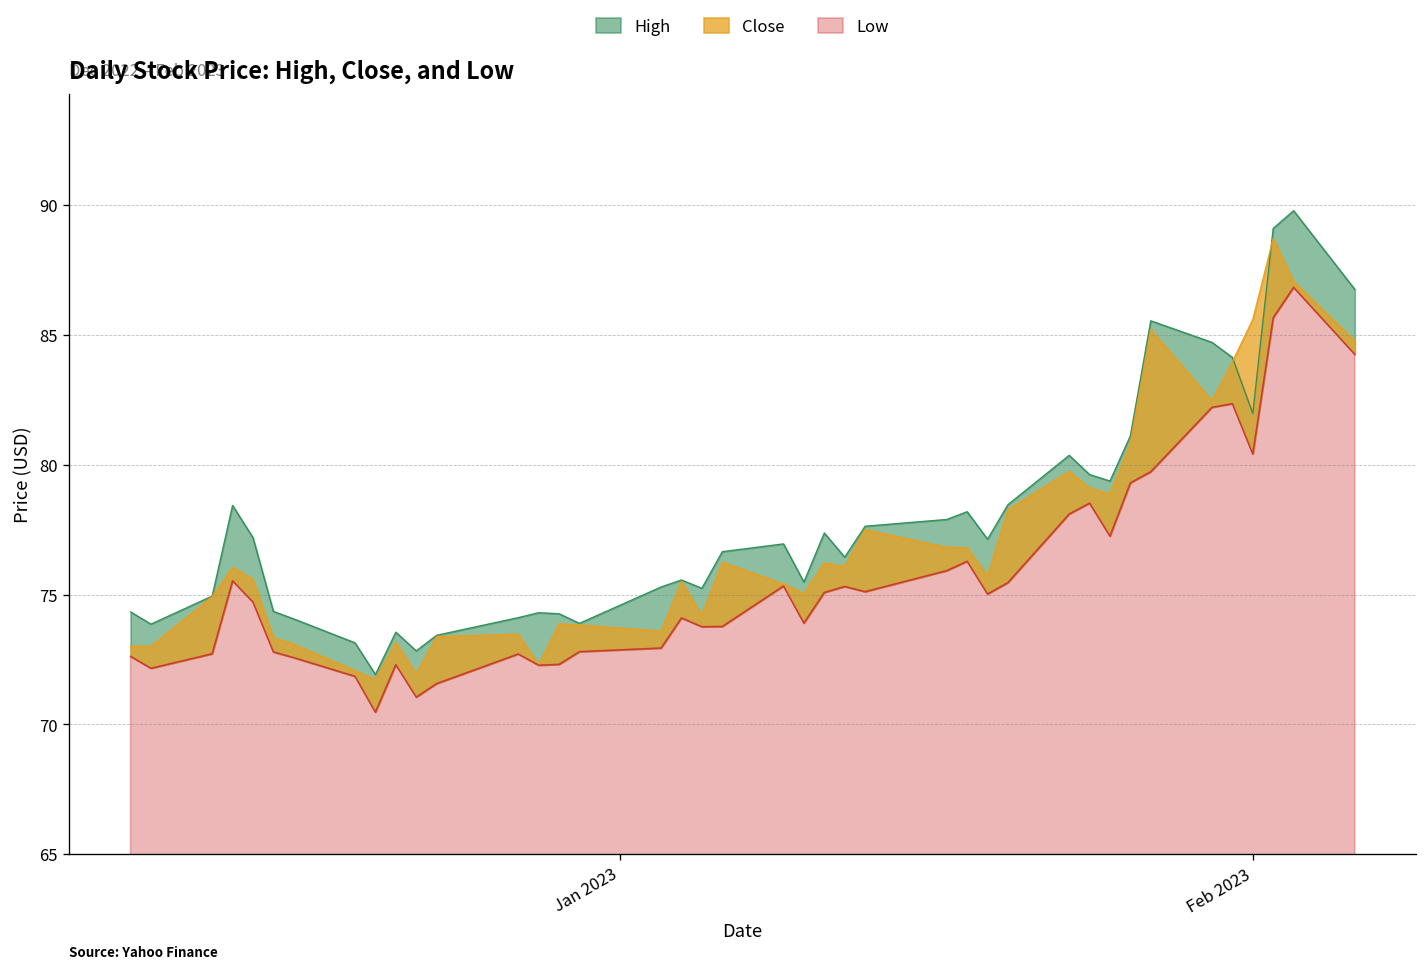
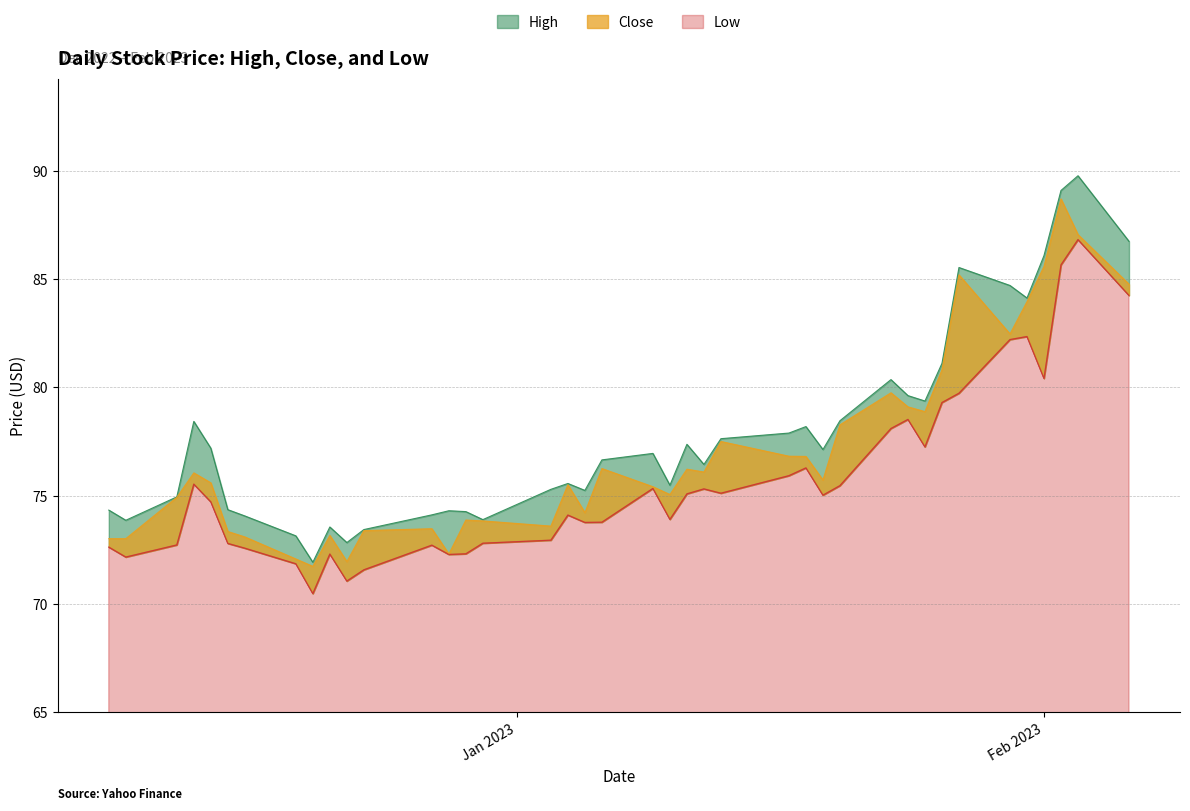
High, Feb 2023: 82.0 -> 86.1
